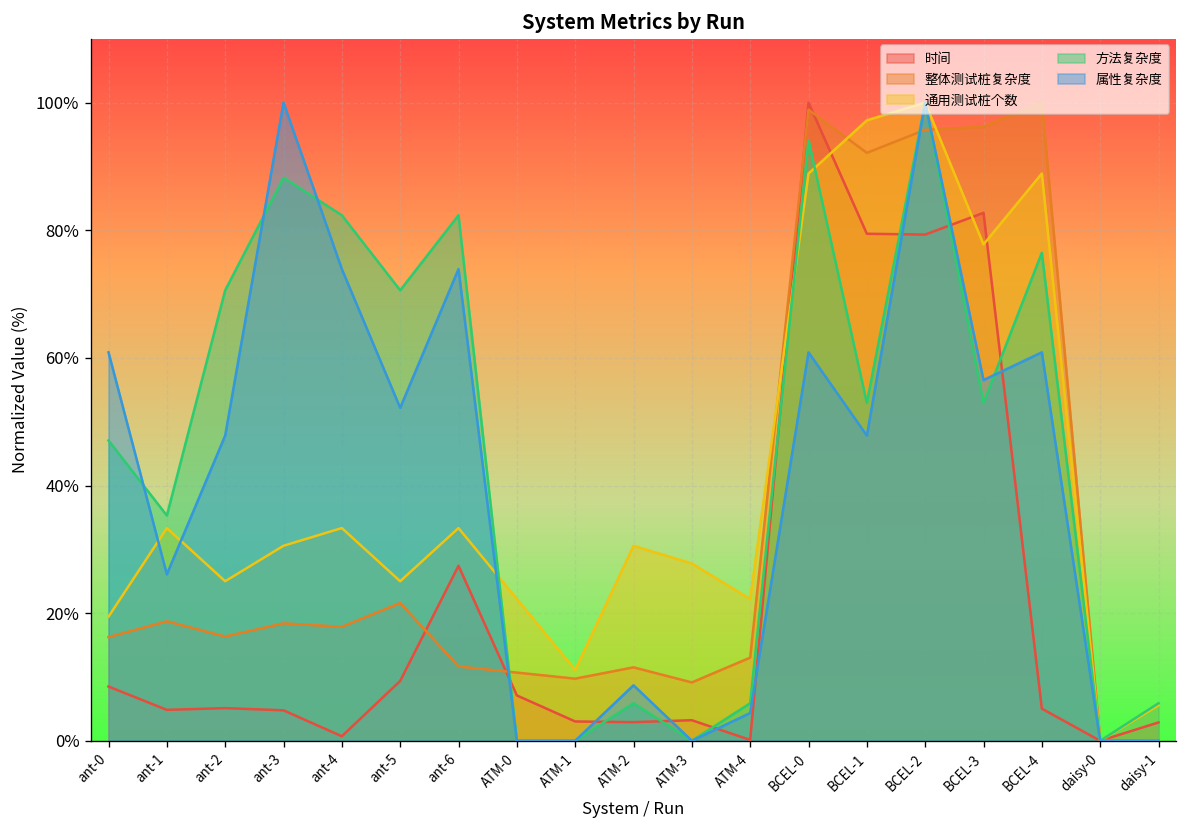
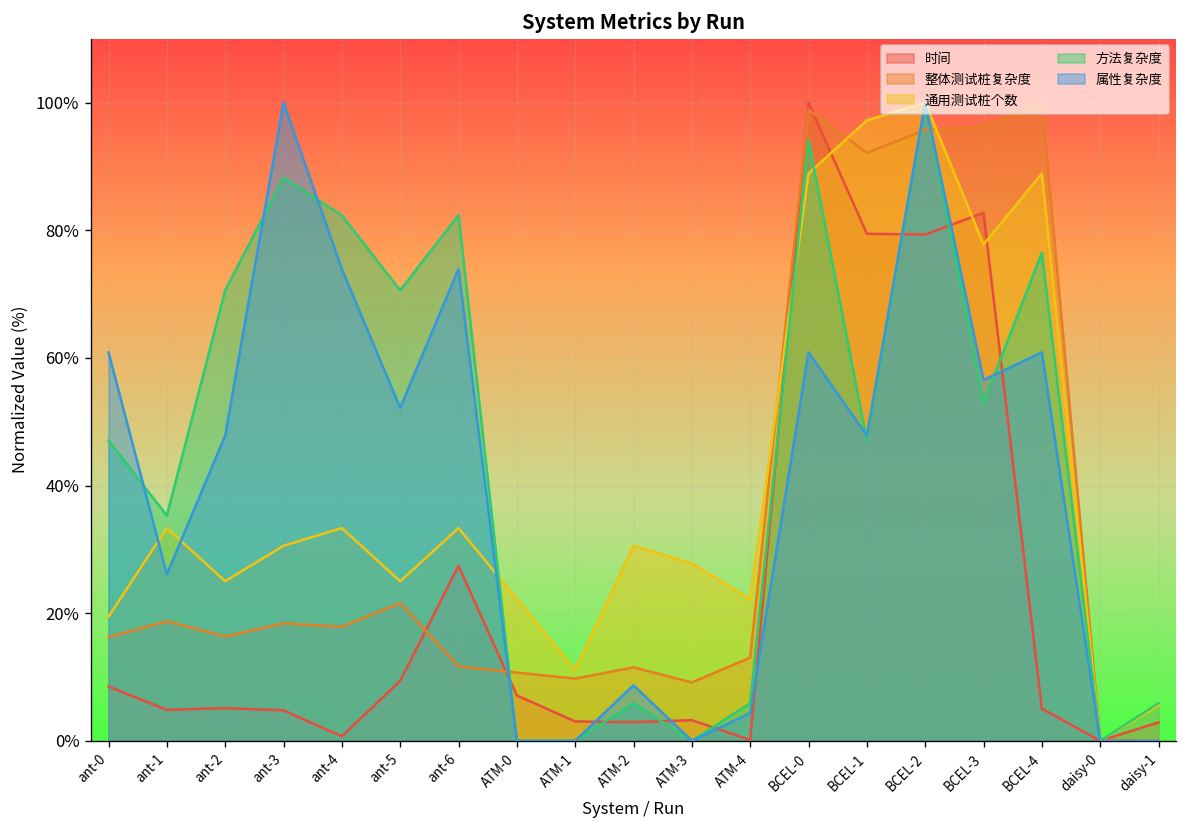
方法复杂度, BCEL-1: 53% -> 47%
